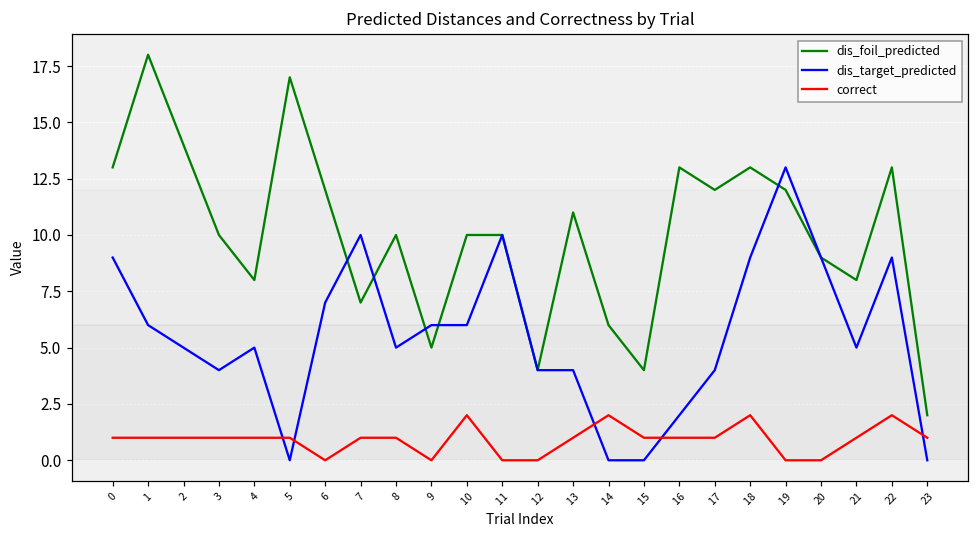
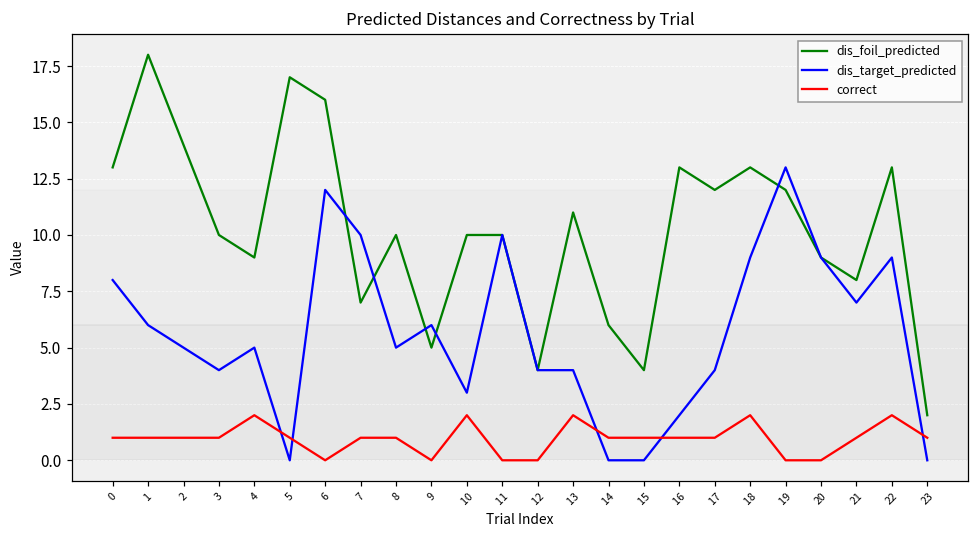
dis_target_predicted, 0: 9 -> 8
dis_foil_predicted, 4: 8 -> 9
correct, 4: 1 -> 2
dis_foil_predicted, 6: 12 -> 16
dis_target_predicted, 6: 7 -> 12
dis_target_predicted, 10: 6 -> 3
correct, 13: 1 -> 2
correct, 14: 2 -> 1
dis_target_predicted, 21: 5 -> 7
